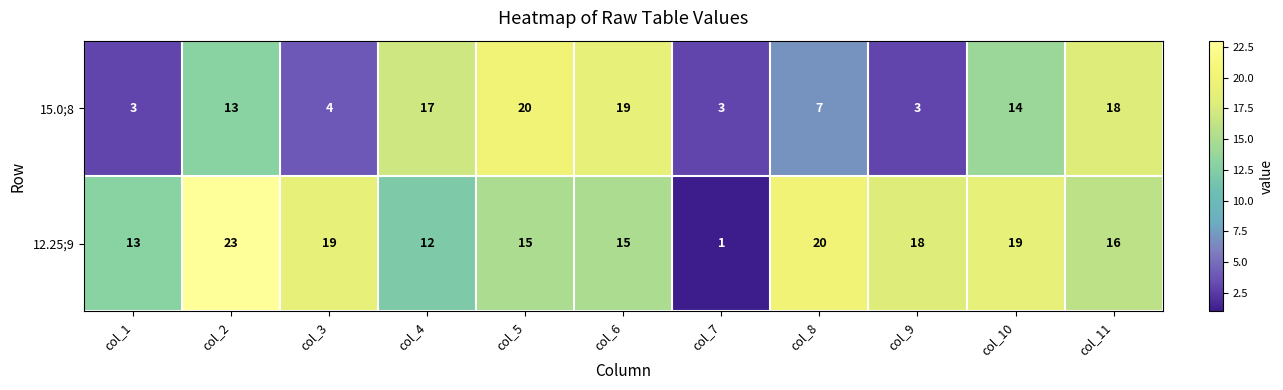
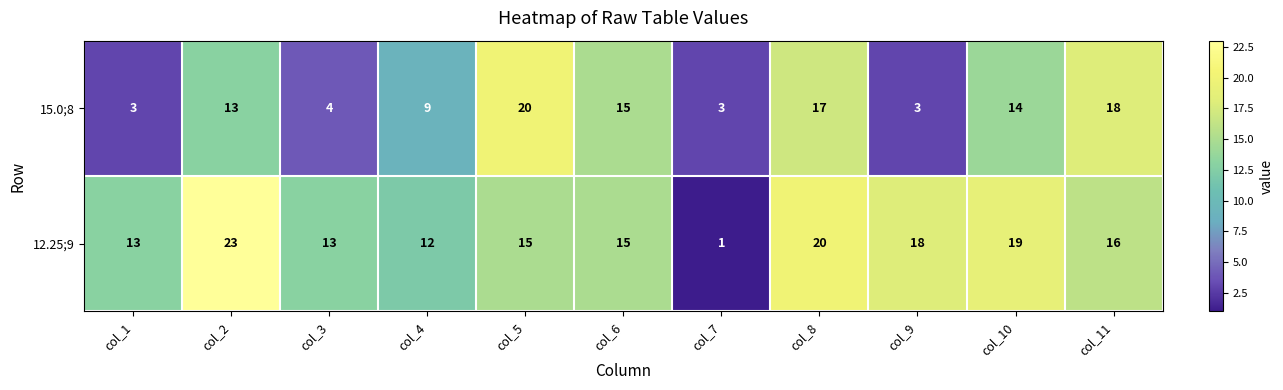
15.0;8, col_4: 17 -> 9
15.0;8, col_6: 19 -> 15
15.0;8, col_8: 7 -> 17
12.25;9, col_3: 19 -> 13
